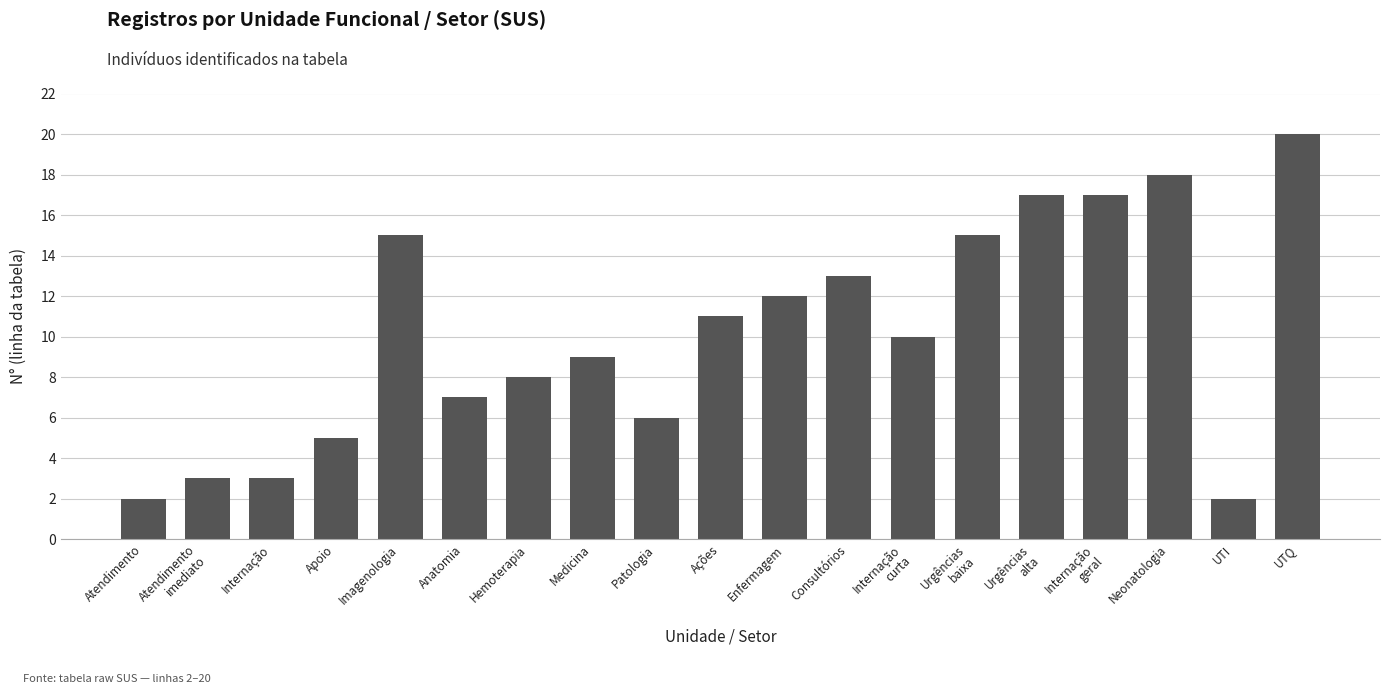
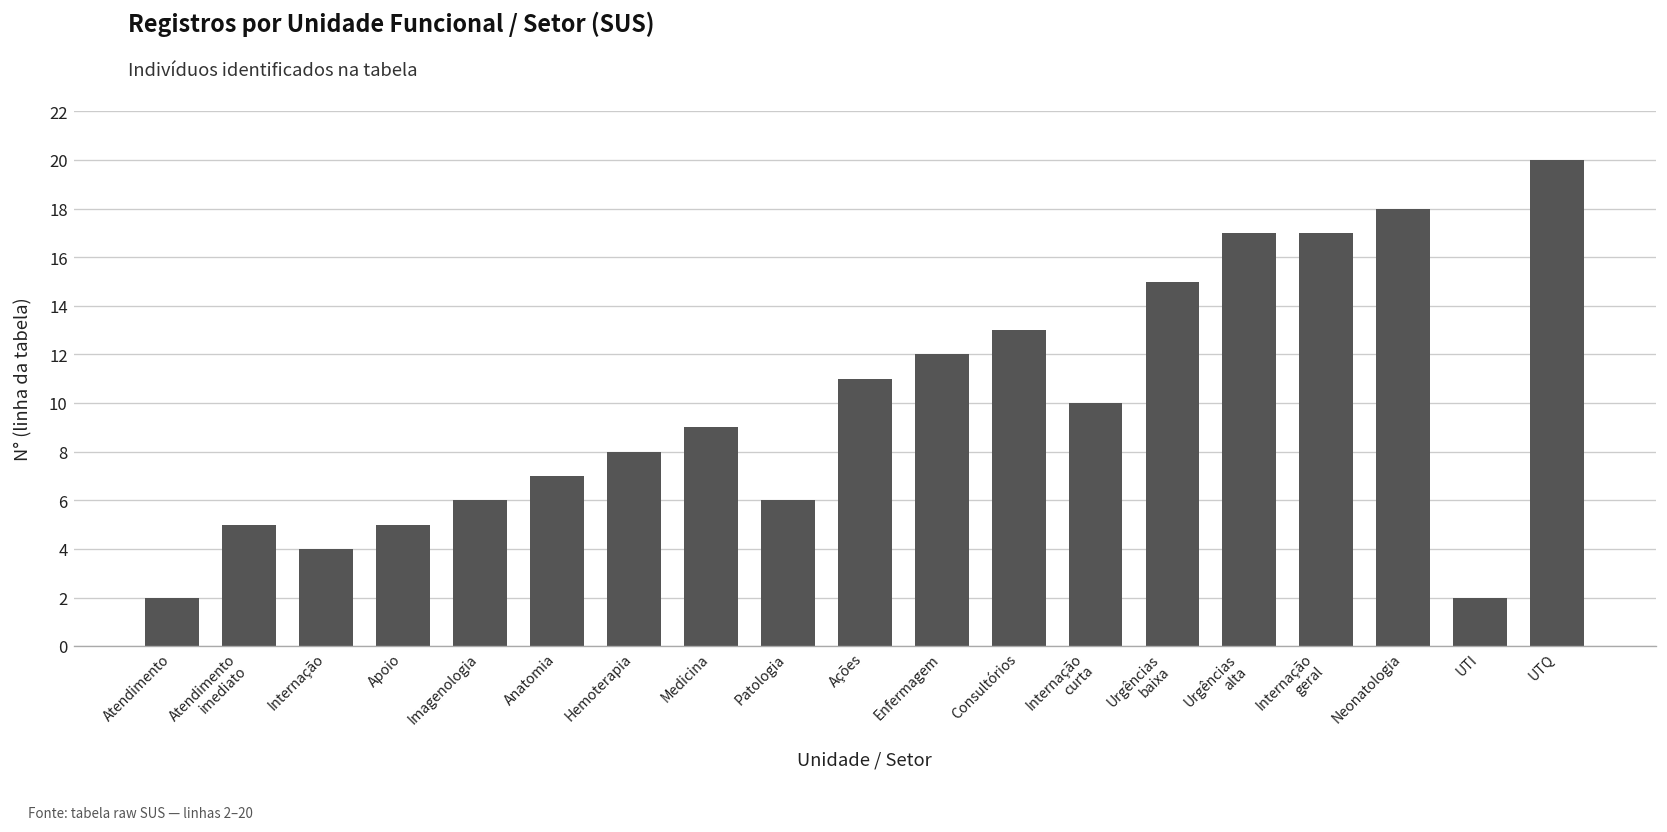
Atendimento imediato: 3 -> 5
Internação: 3 -> 4
Imagenologia: 15 -> 6
